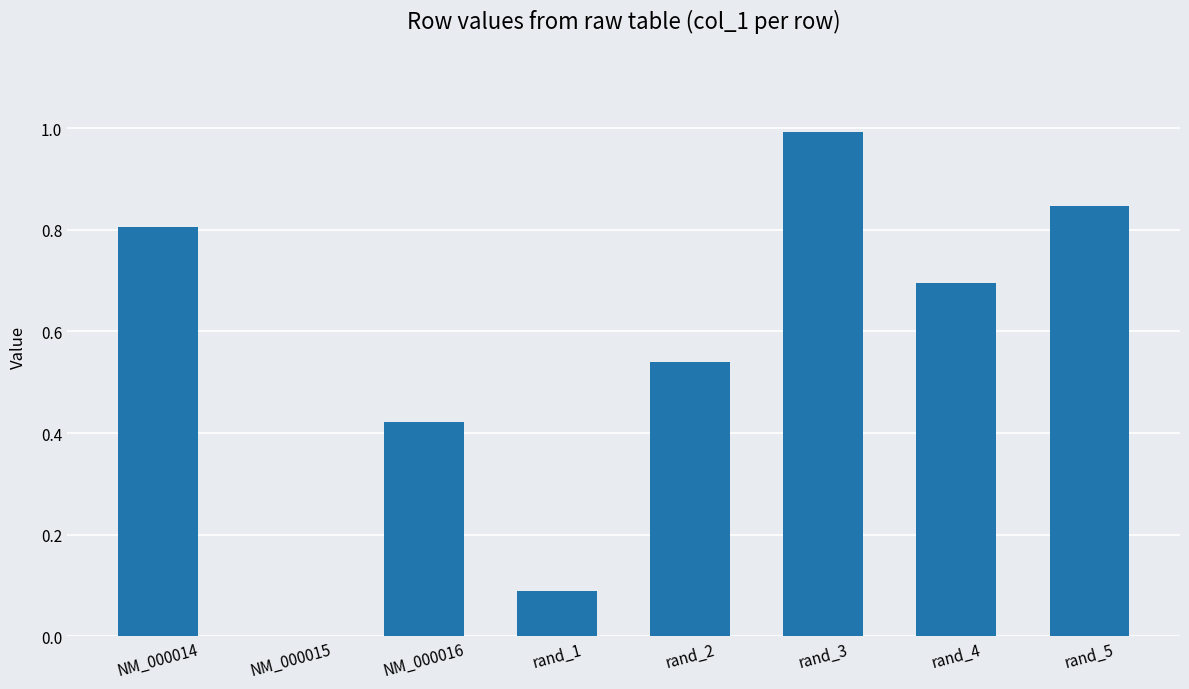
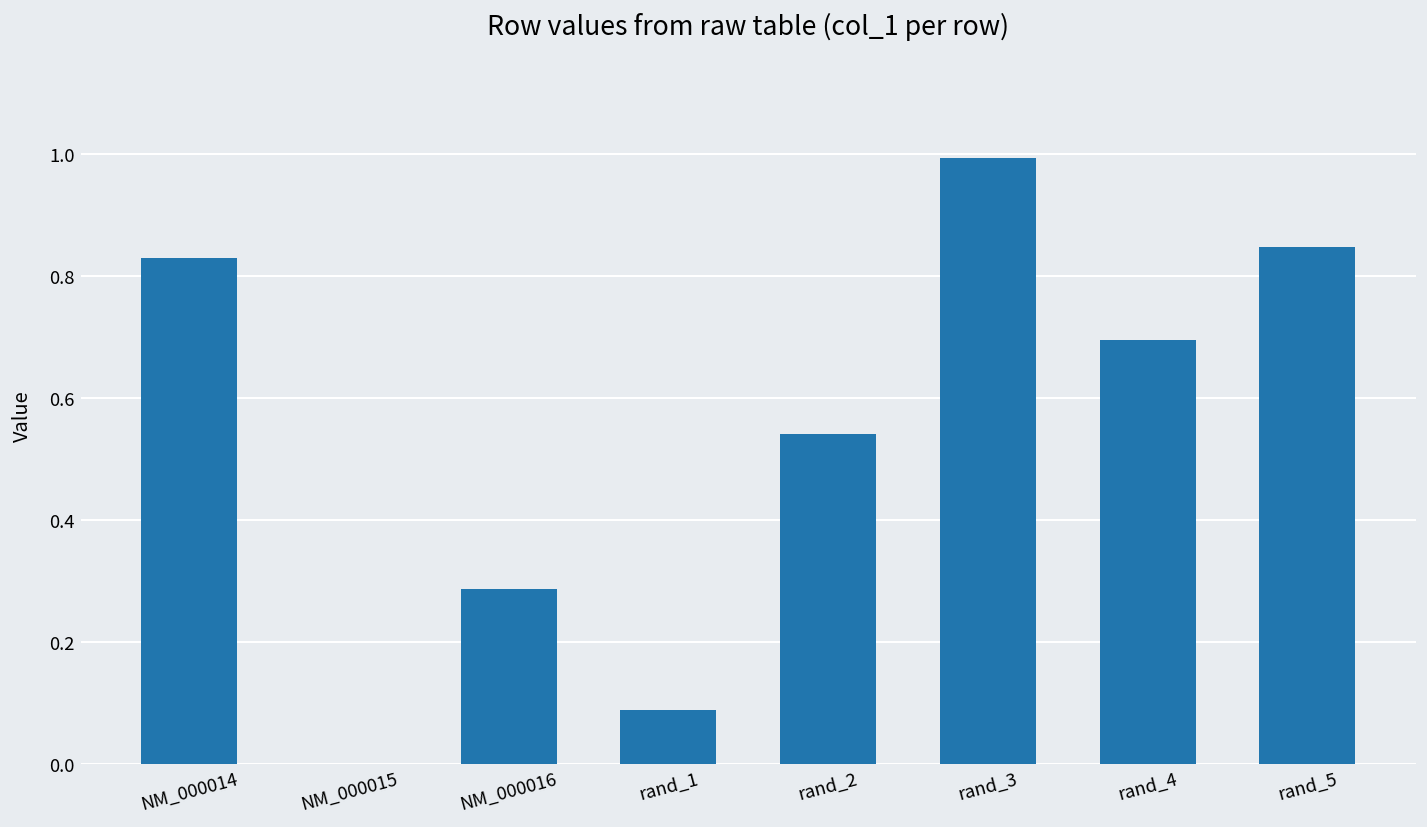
NM_000014: 0.81 -> 0.83
NM_000016: 0.42 -> 0.29
